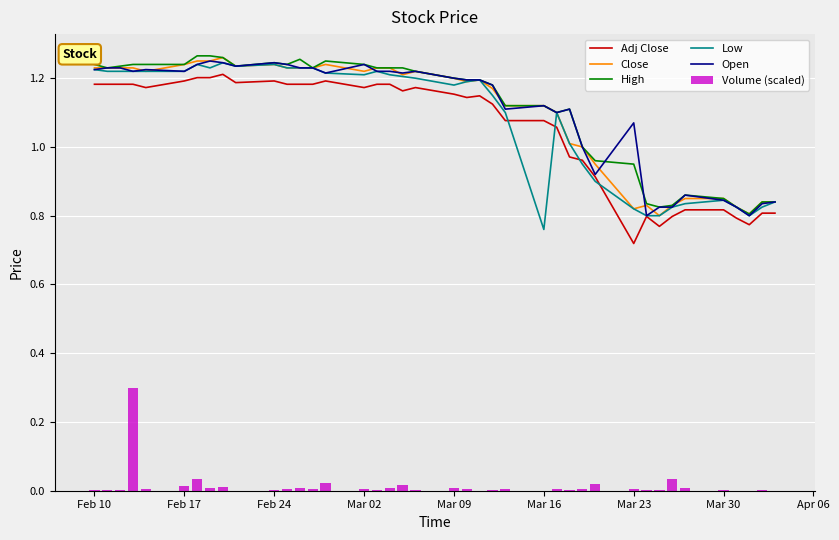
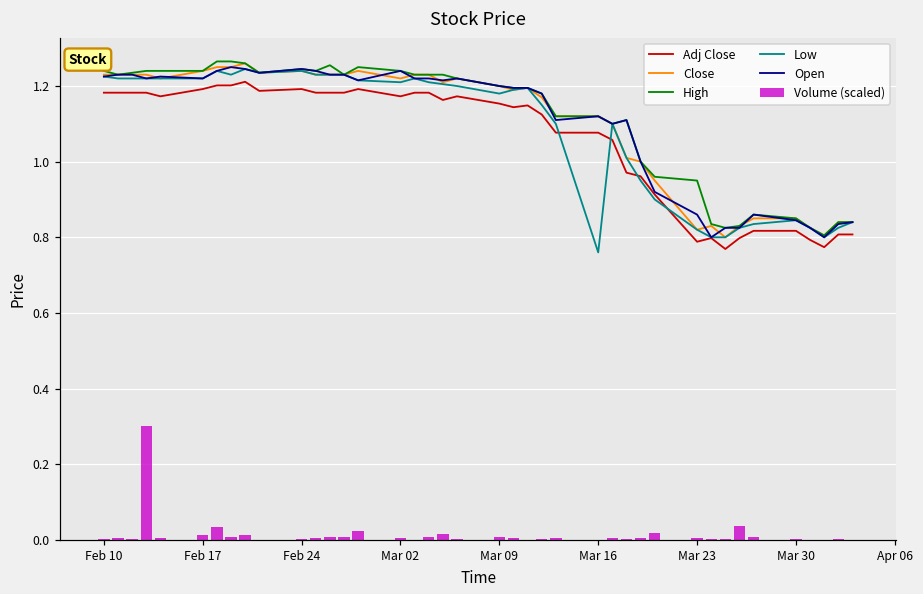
Adj Close, Mar 23: 0.72 -> 0.79
Open, Mar 23: 1.07 -> 0.86
